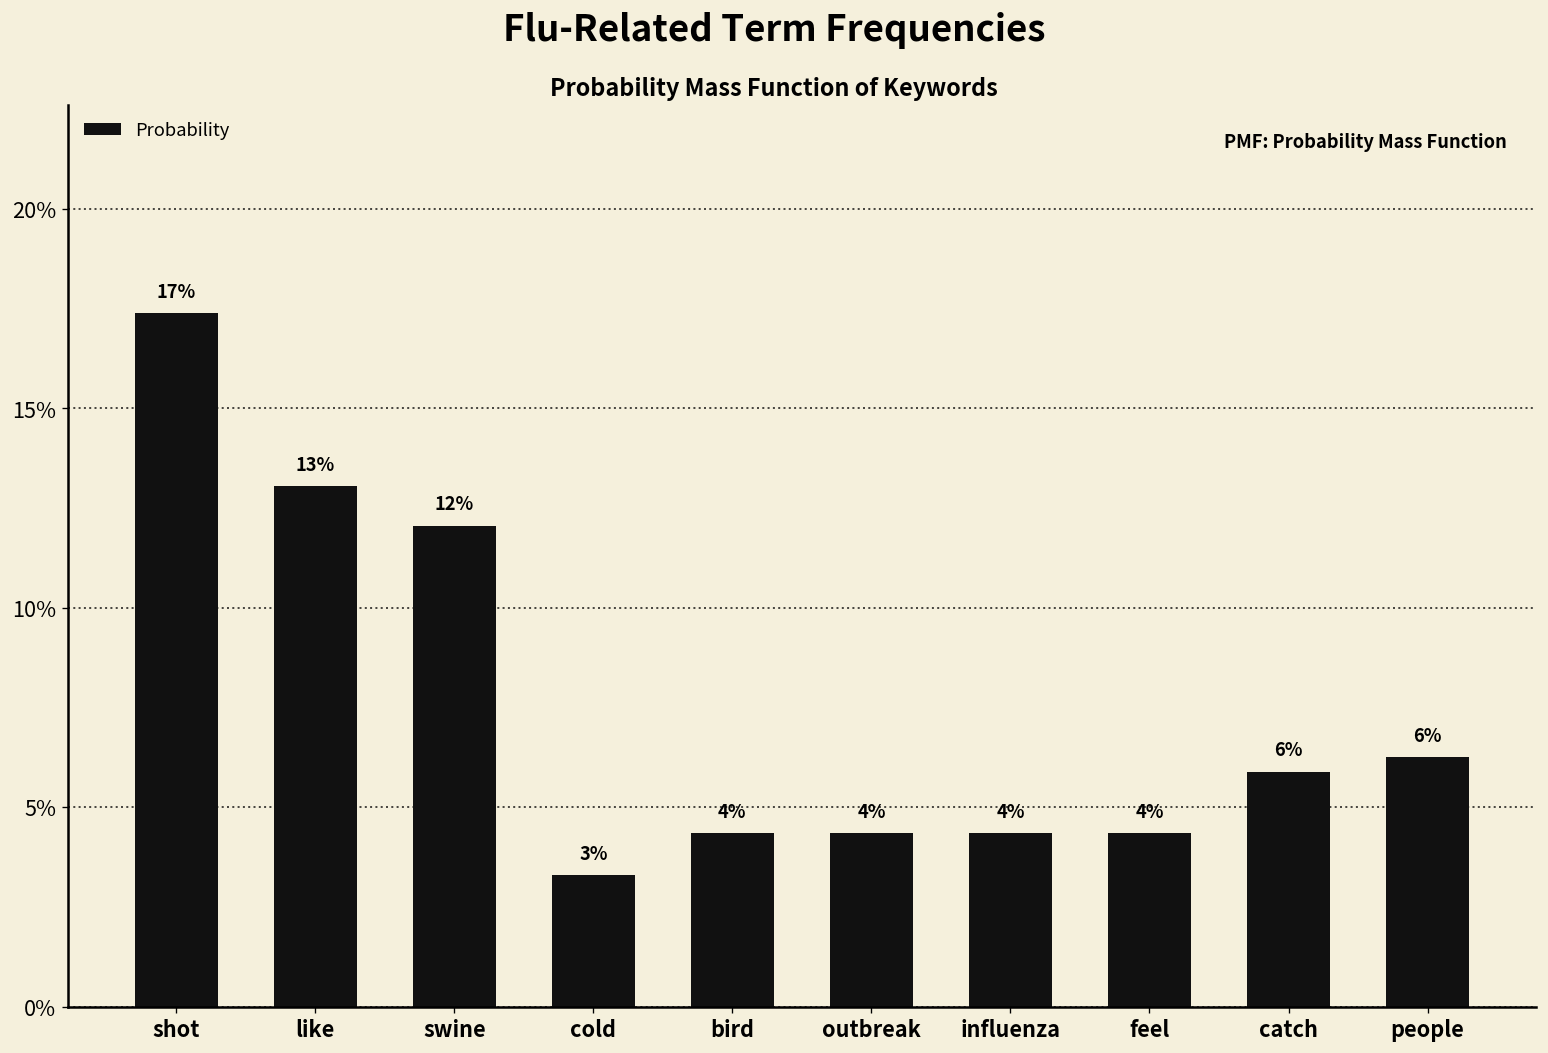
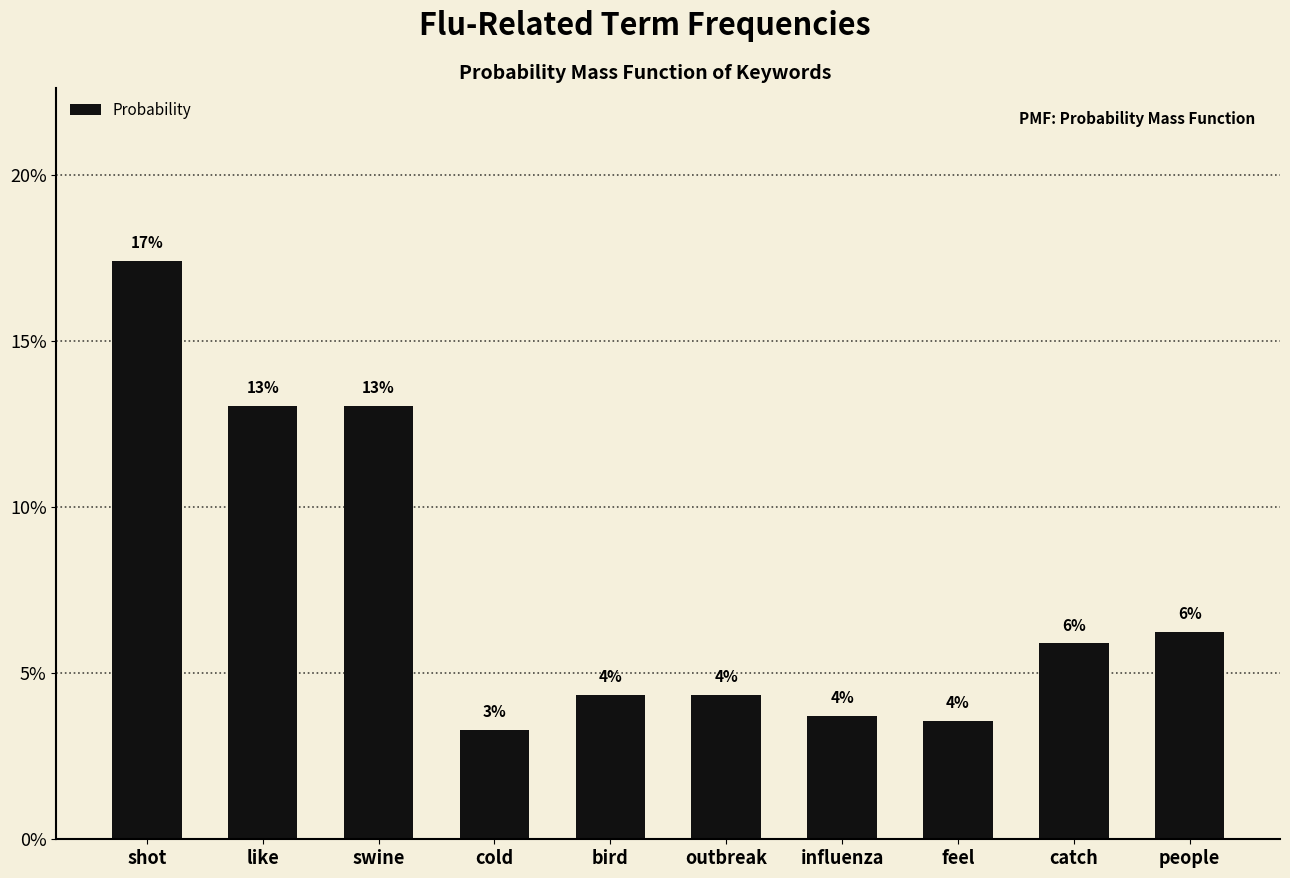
swine: 12% -> 13%
influenza: 4.3% -> 3.7%
feel: 4.3% -> 3.6%
